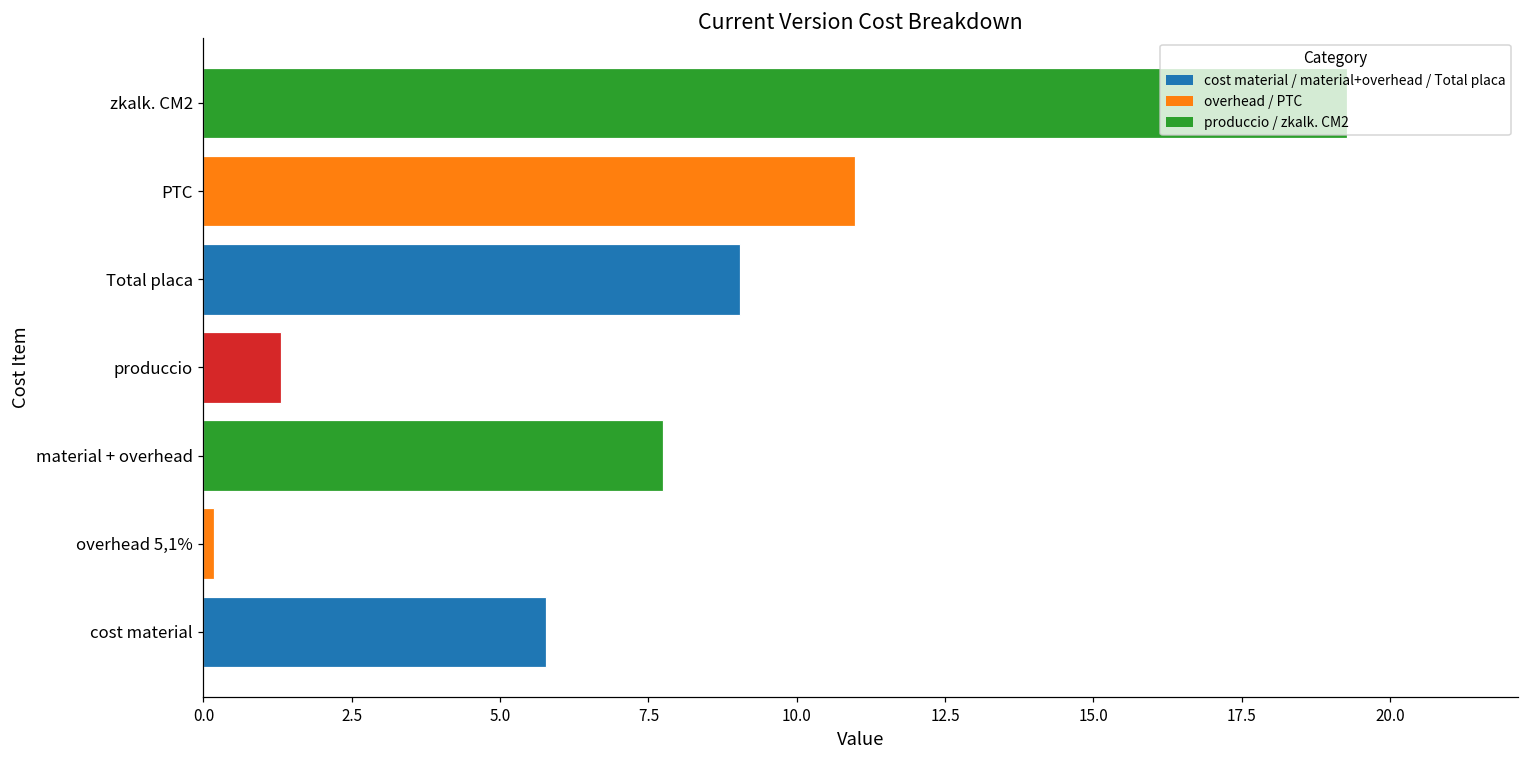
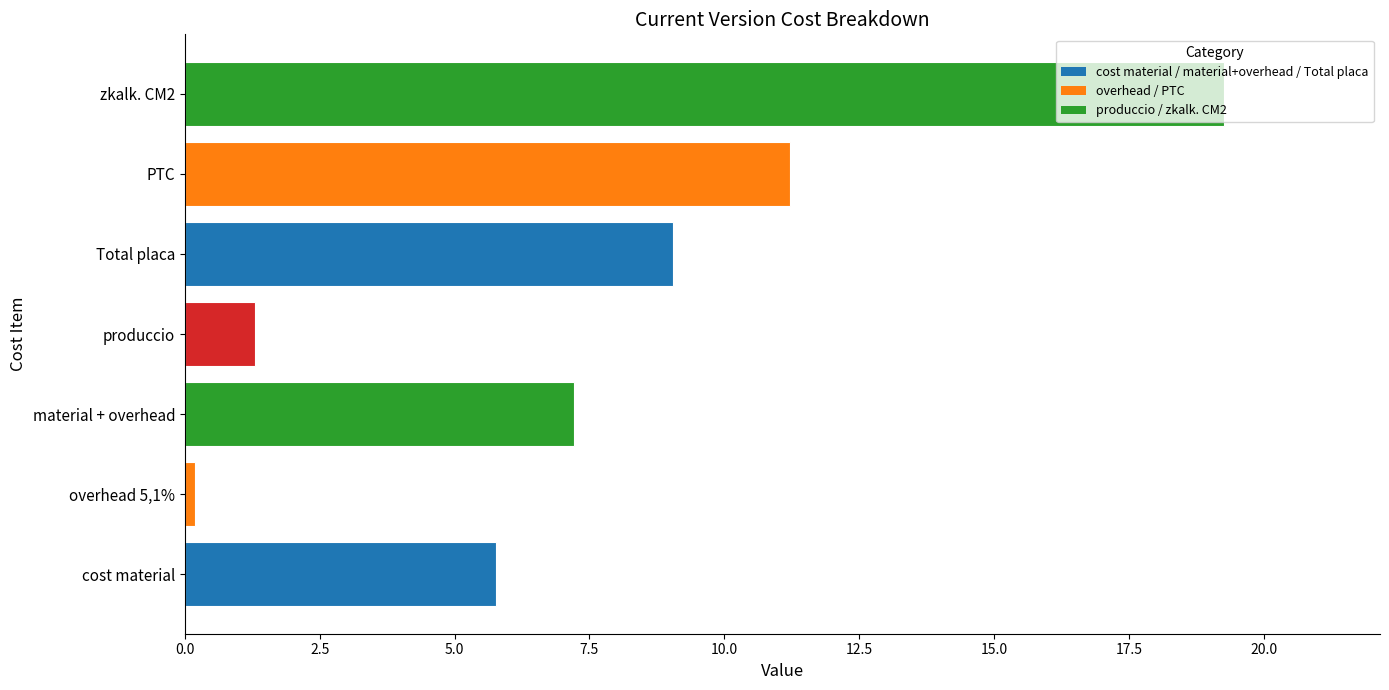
PTC: 11.0 -> 11.2
material + overhead: 7.8 -> 7.2
